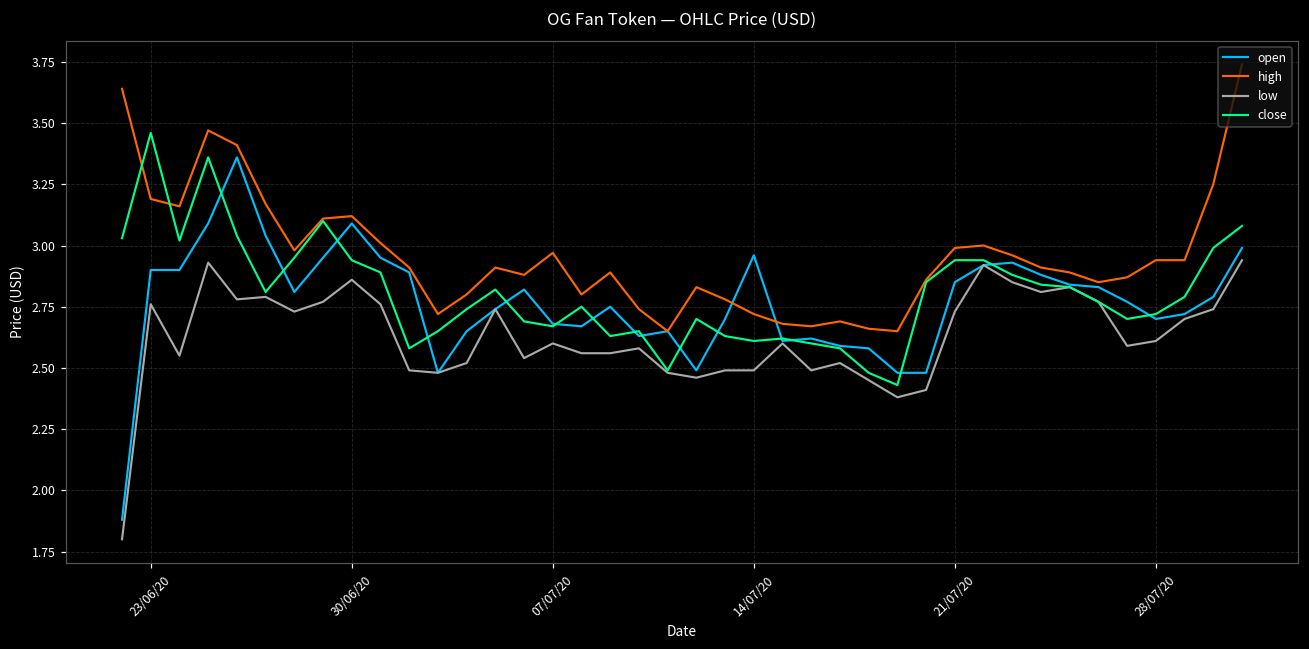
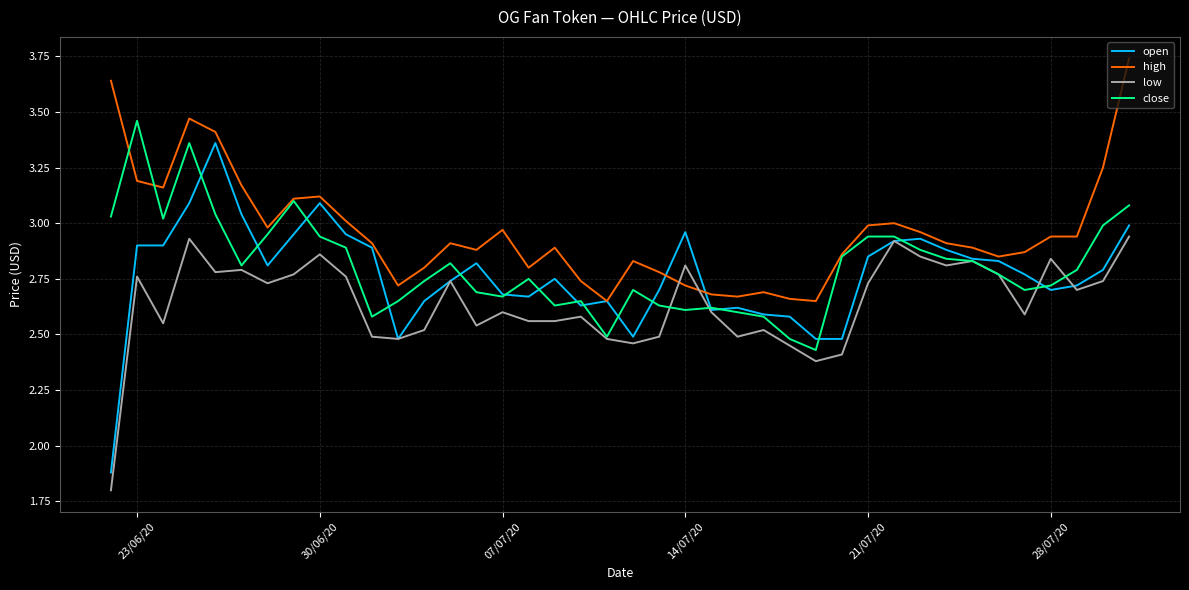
low, 14/07/20: 2.49 -> 2.81
low, 28/07/20: 2.61 -> 2.84
